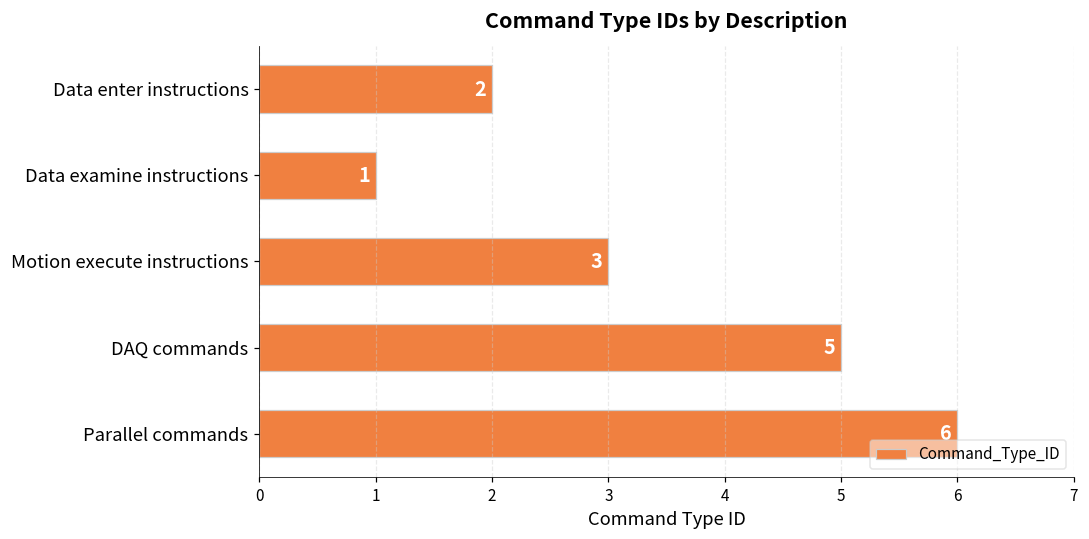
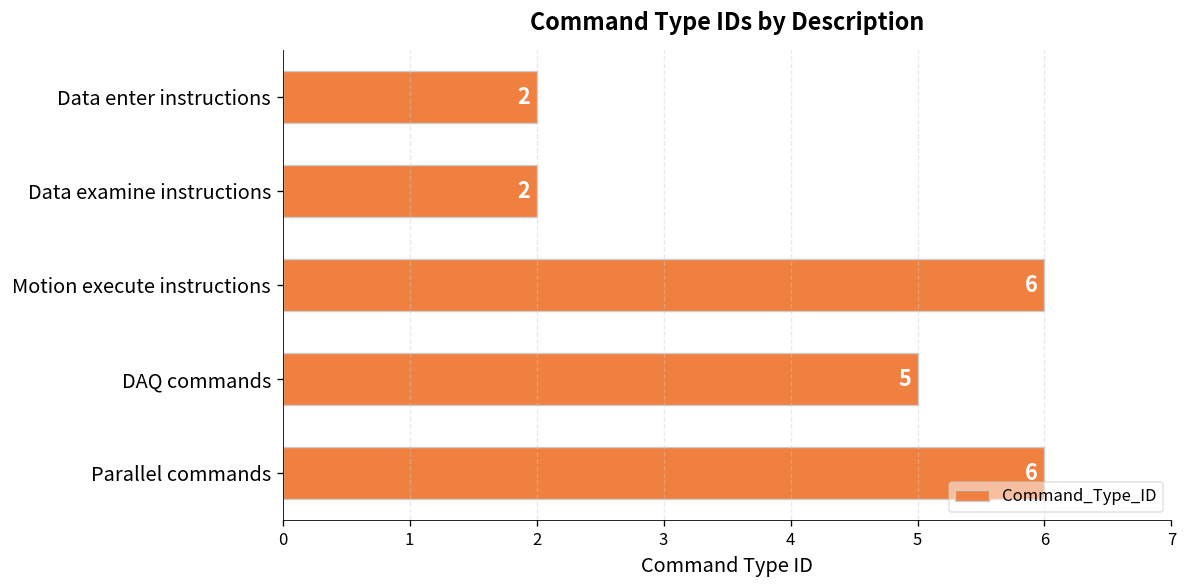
Data examine instructions: 1 -> 2
Motion execute instructions: 3 -> 6
